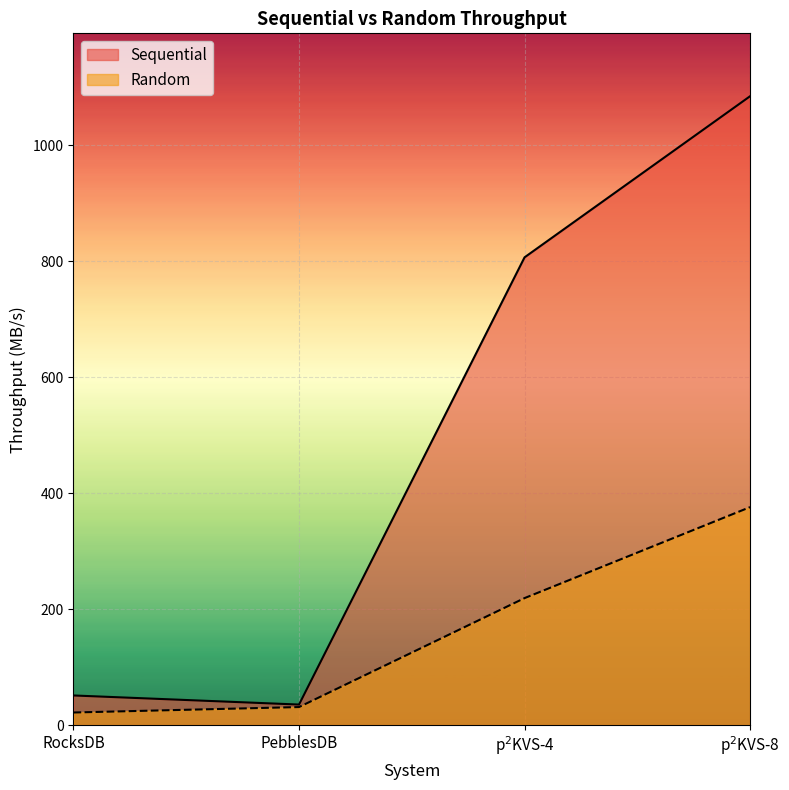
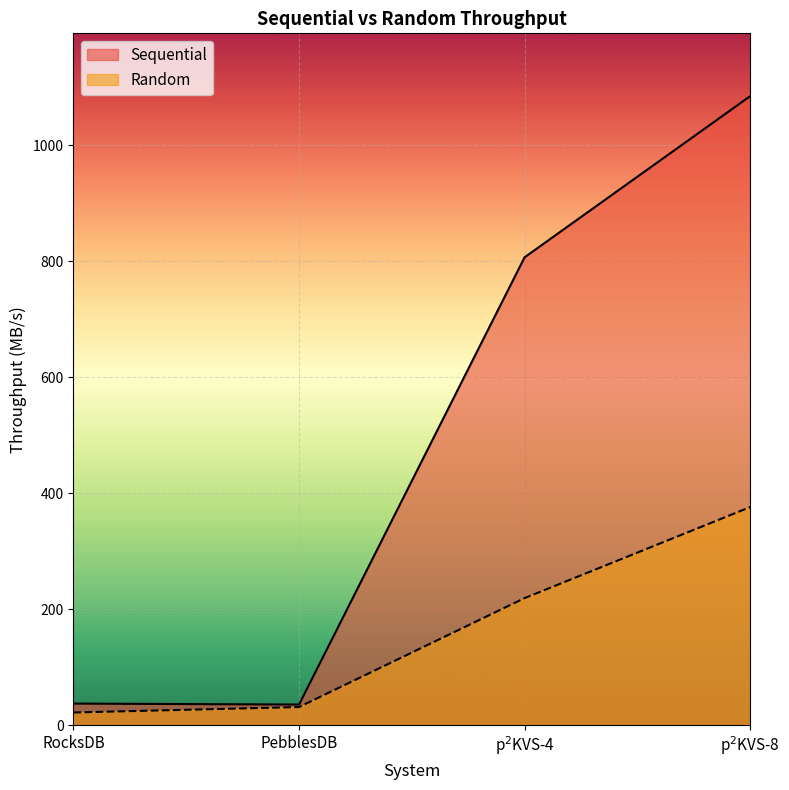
Sequential, RocksDB: 50 -> 40
